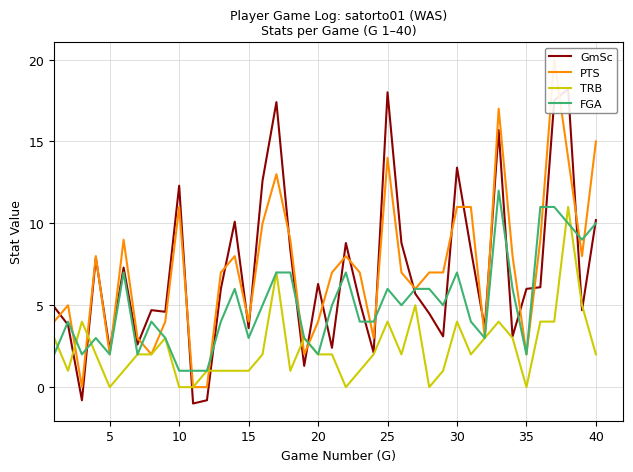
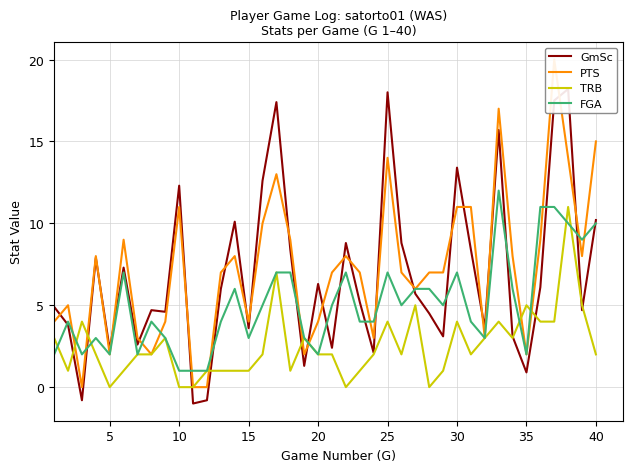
FGA, 25: 6 -> 7
GmSc, 35: 6.0 -> 0.9
TRB, 35: 0 -> 5
